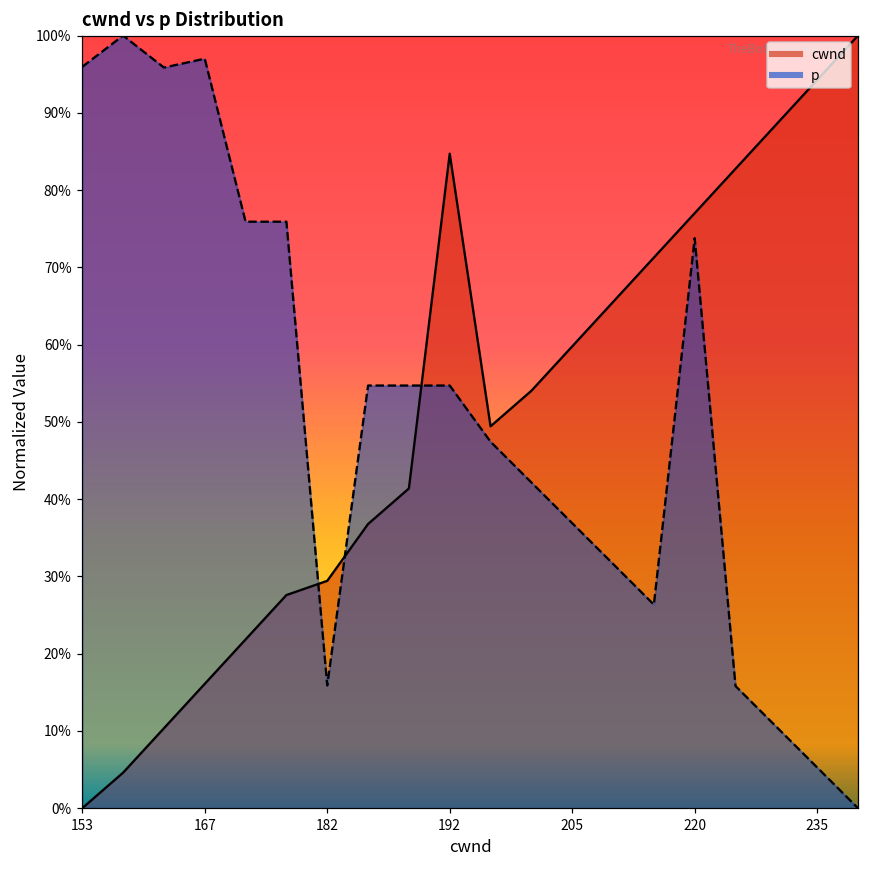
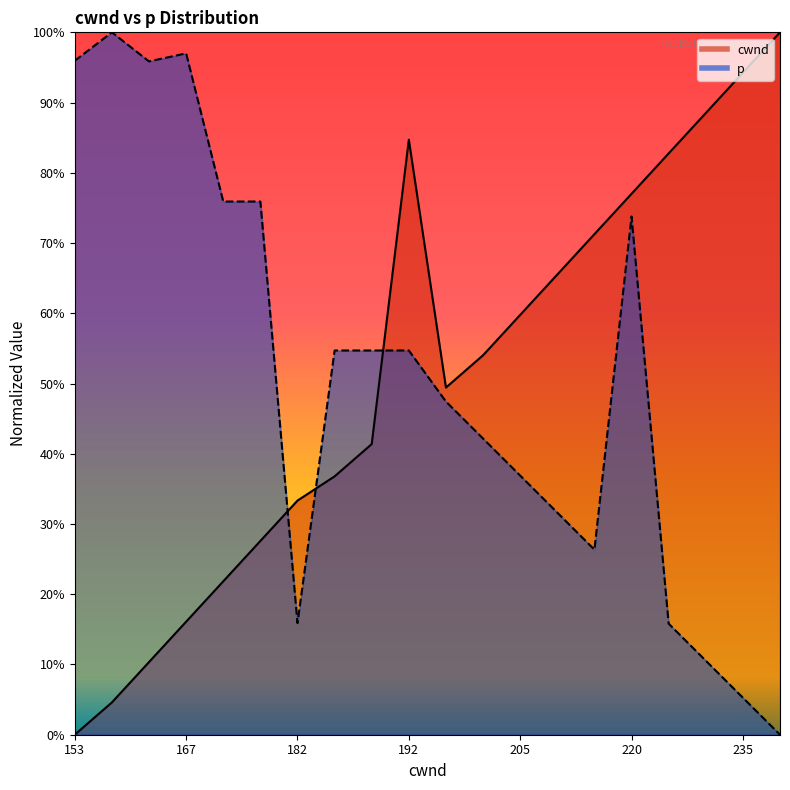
cwnd, 182: 29% -> 33%
